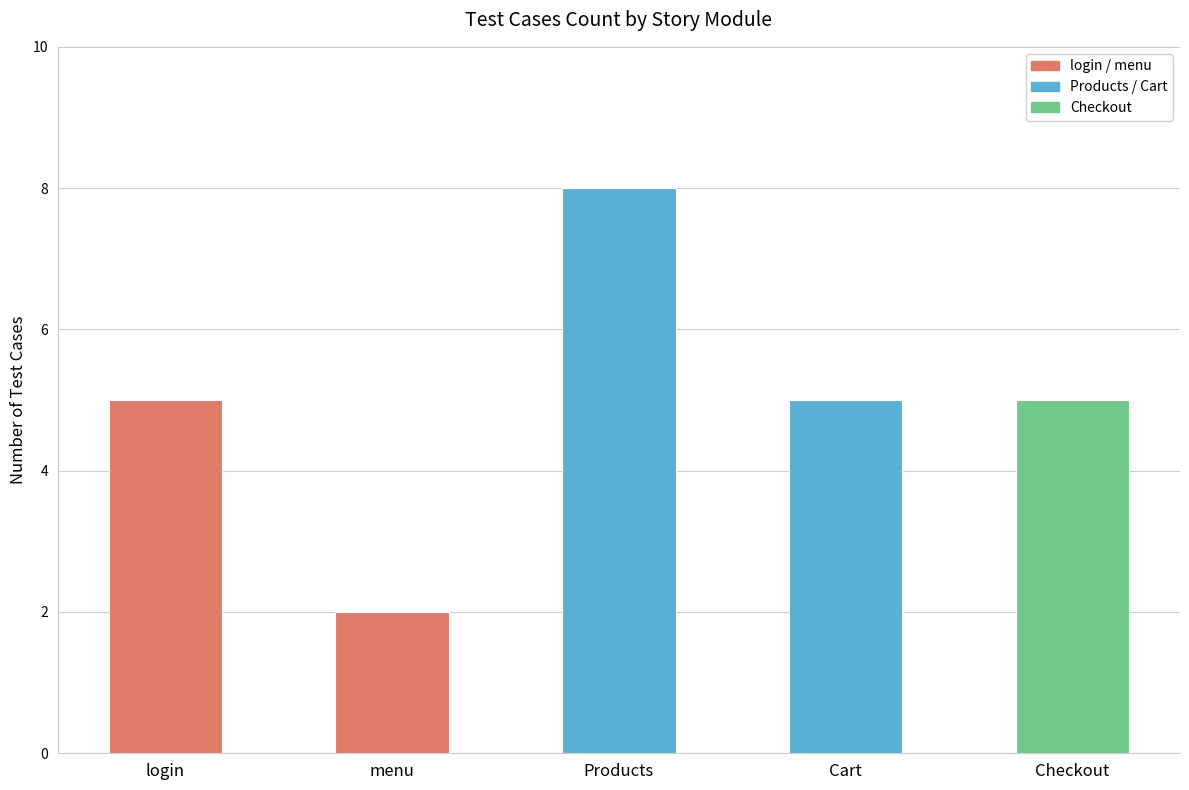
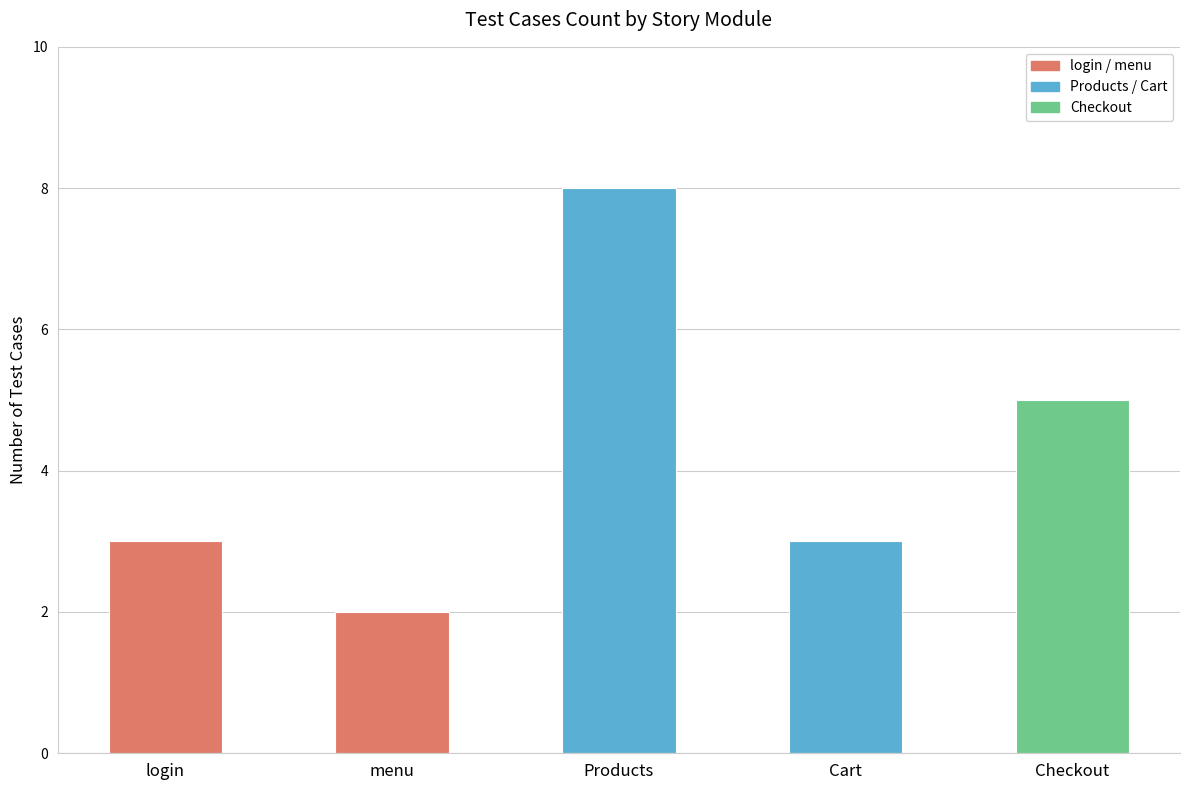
login: 5 -> 3
Cart: 5 -> 3
